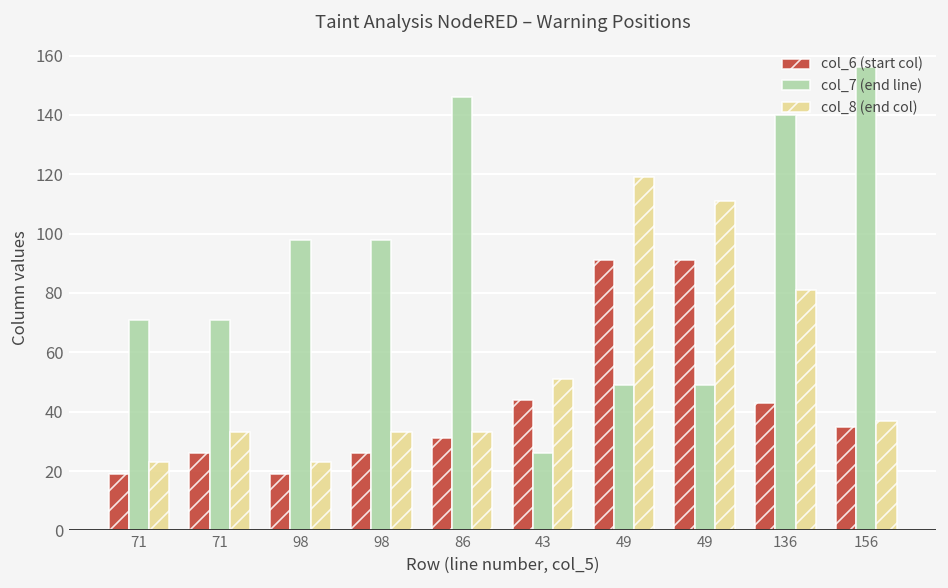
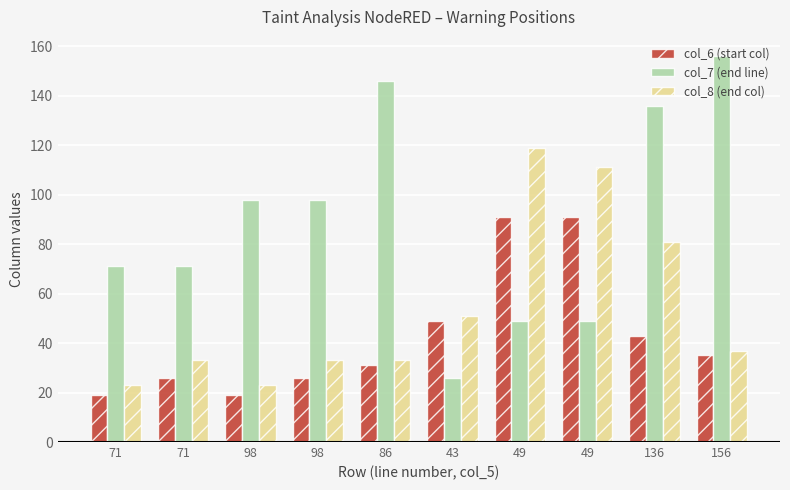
col_6 (start col), 43: 44 -> 49
col_7 (end line), 136: 140 -> 136
